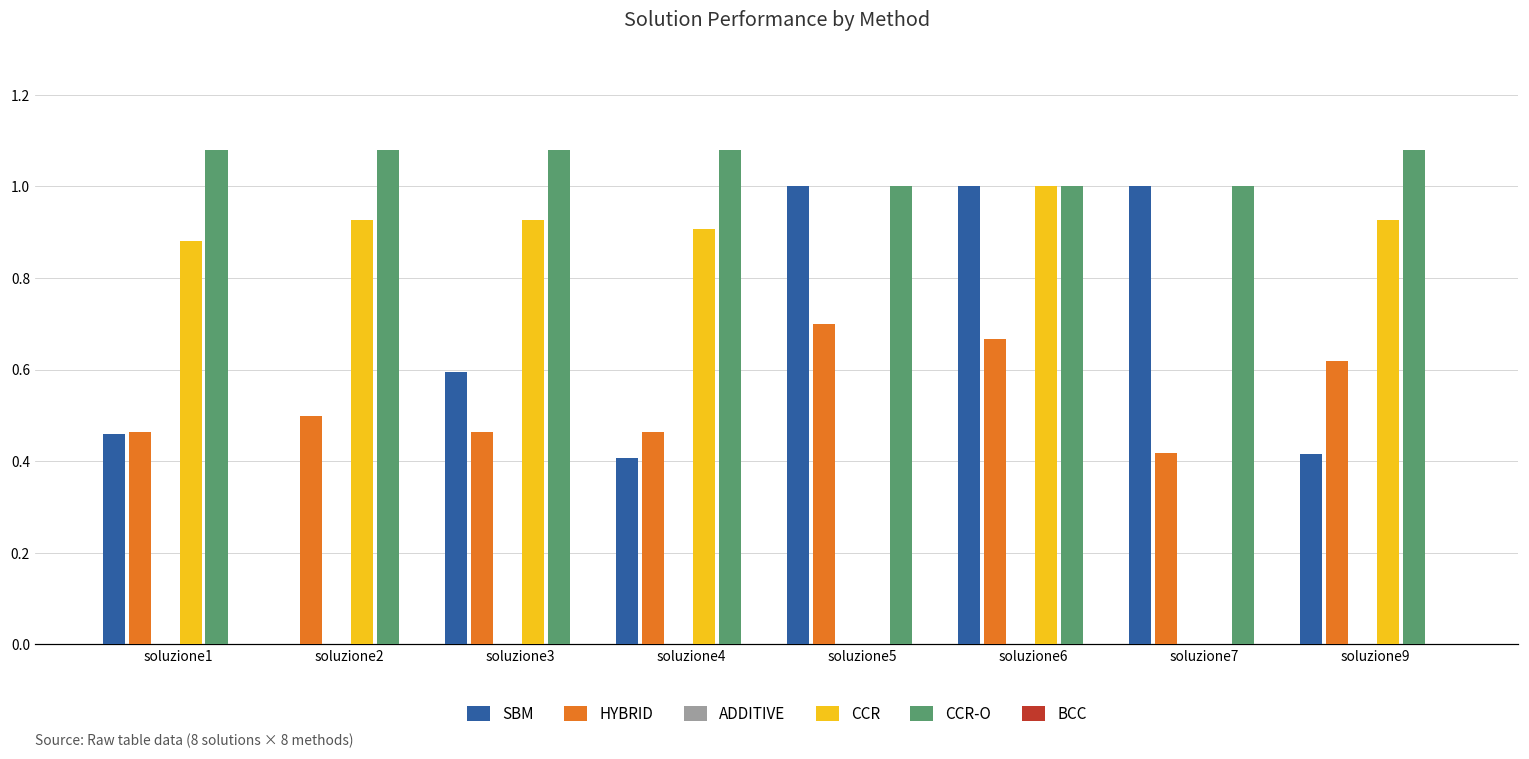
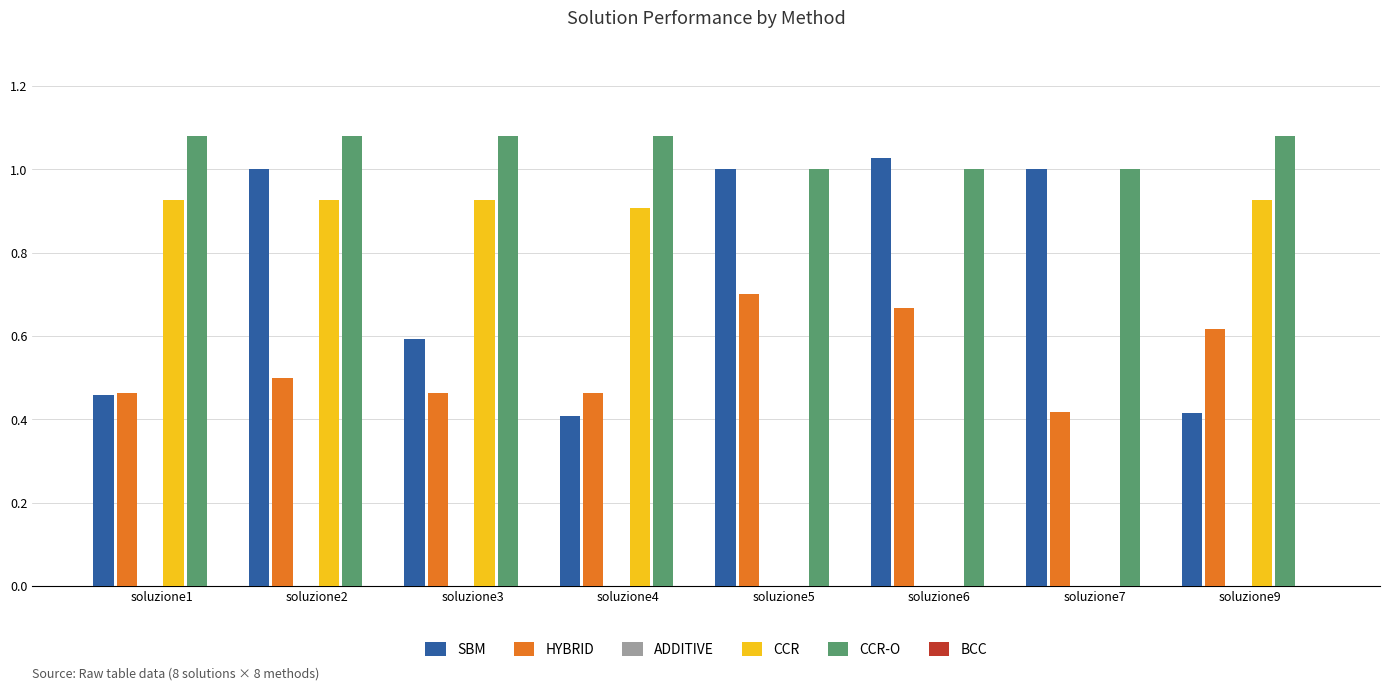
CCR, soluzione1: 0.88 -> 0.93
SBM, soluzione2: 0 -> 1
SBM, soluzione6: 1.00 -> 1.03
CCR, soluzione6: 1 -> 0
